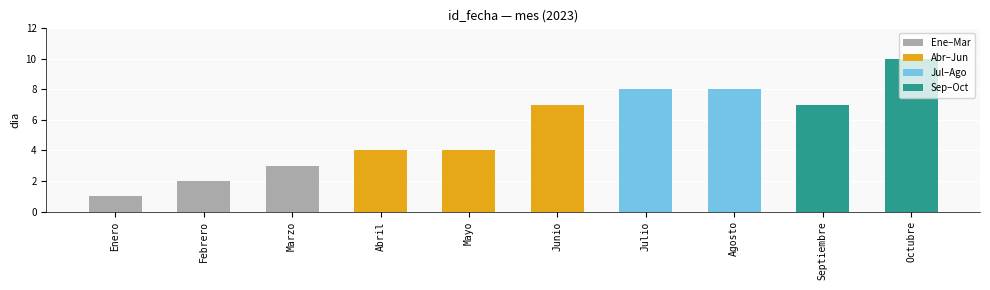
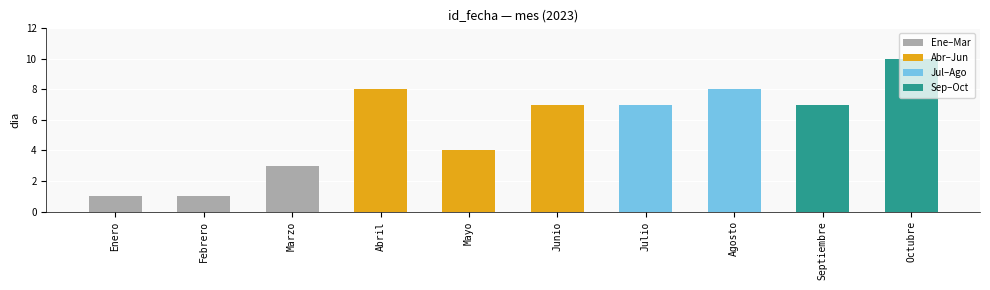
Febrero: 2 -> 1
Abril: 4 -> 8
Julio: 8 -> 7
